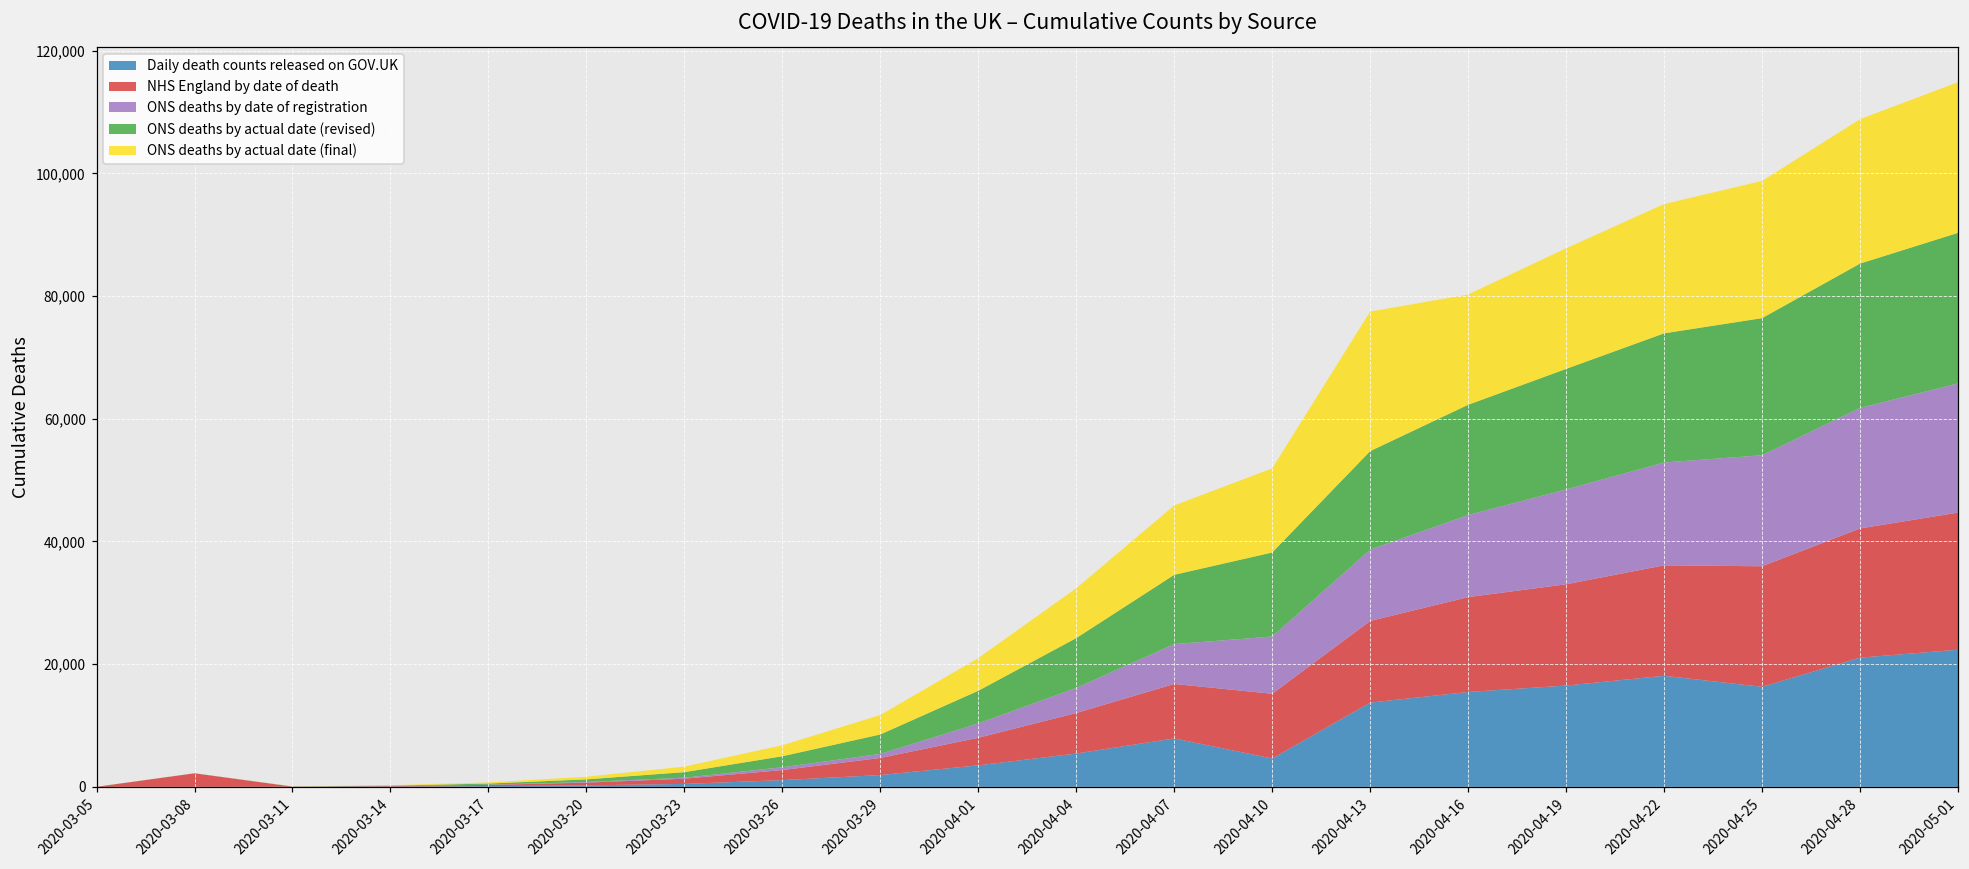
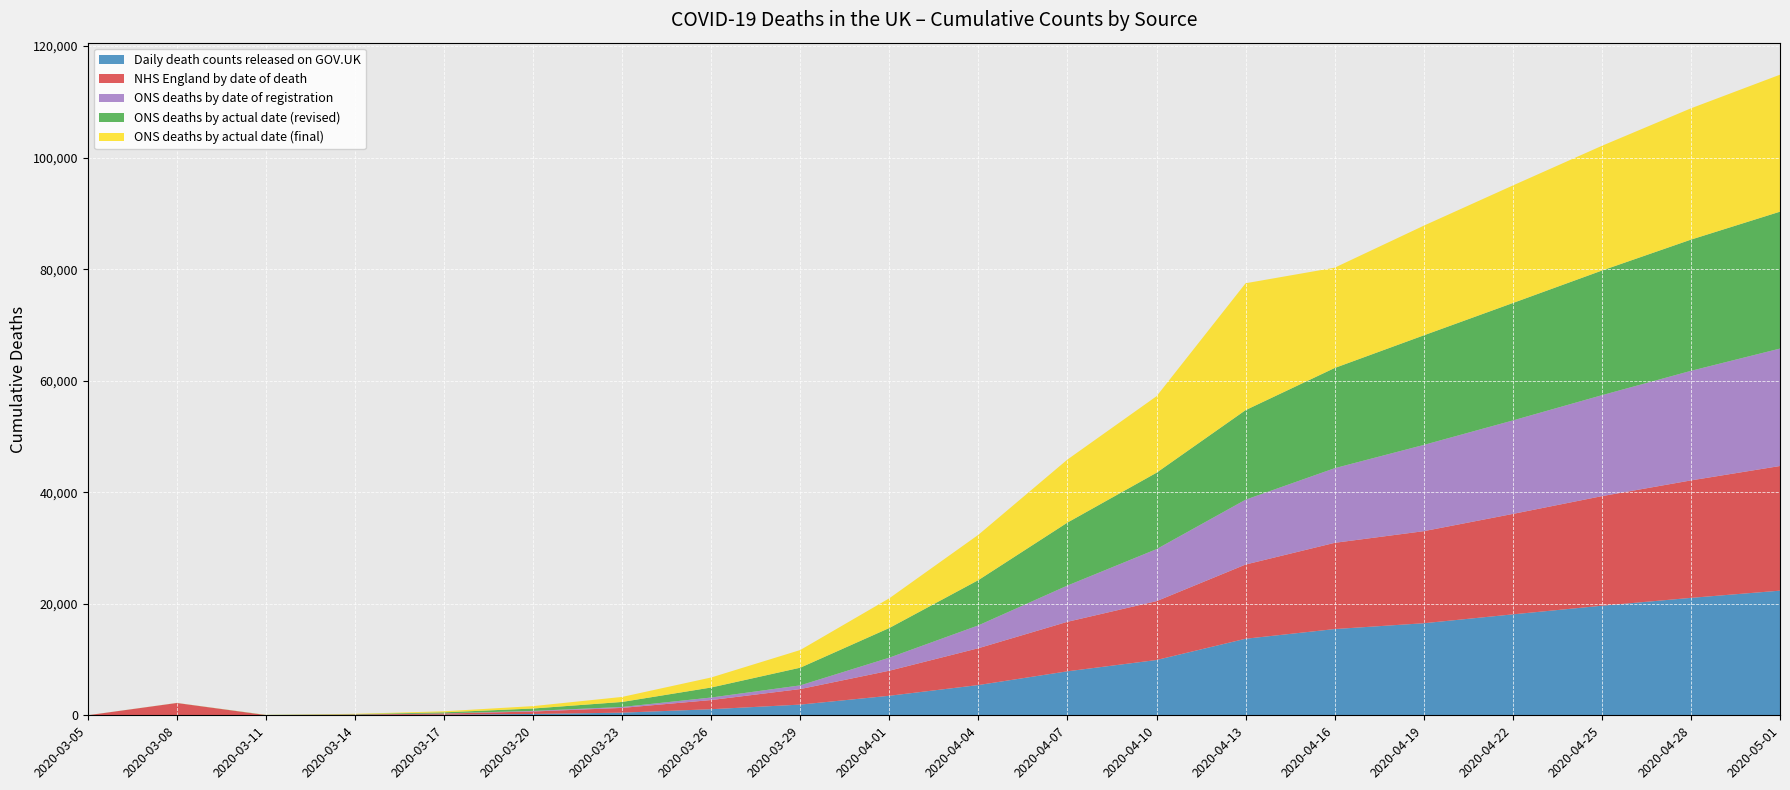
Daily death counts released on GOV.UK, 2020-04-10: 5,000 -> 10,000
Daily death counts released on GOV.UK, 2020-04-25: 16,000 -> 20,000
